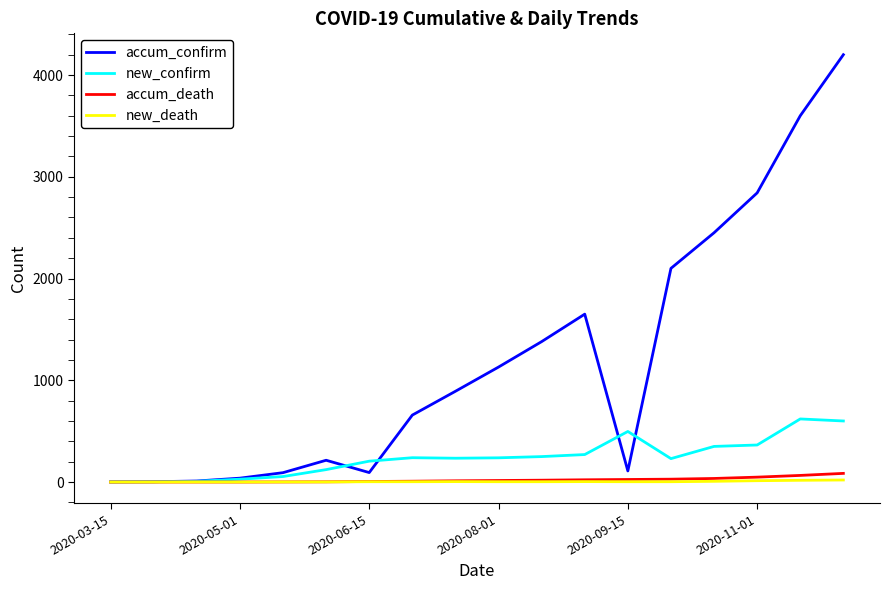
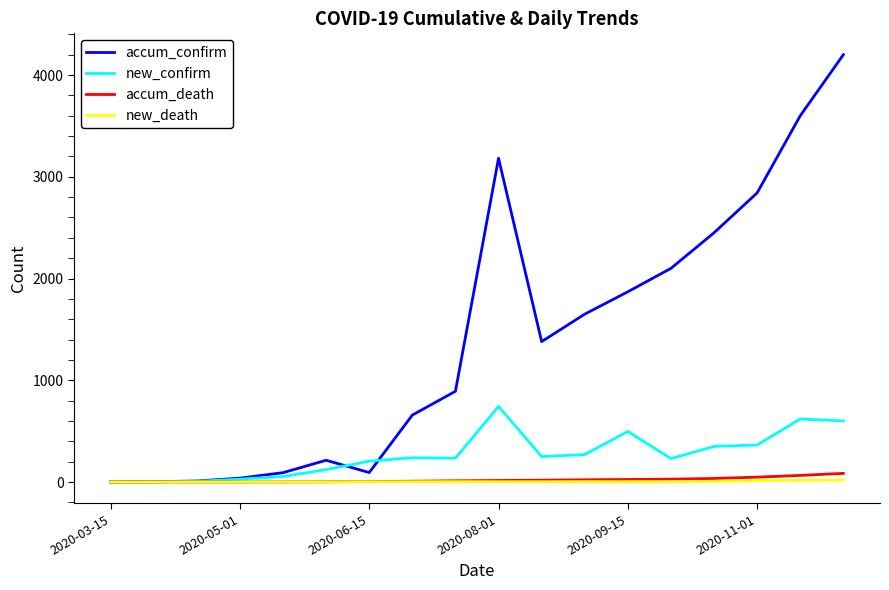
accum_confirm, 2020-08-01: 1130 -> 3180
new_confirm, 2020-08-01: 240 -> 740
accum_confirm, 2020-09-15: 110 -> 1870
